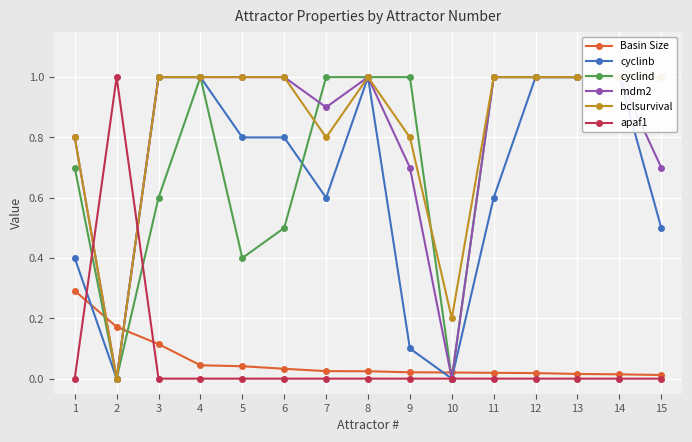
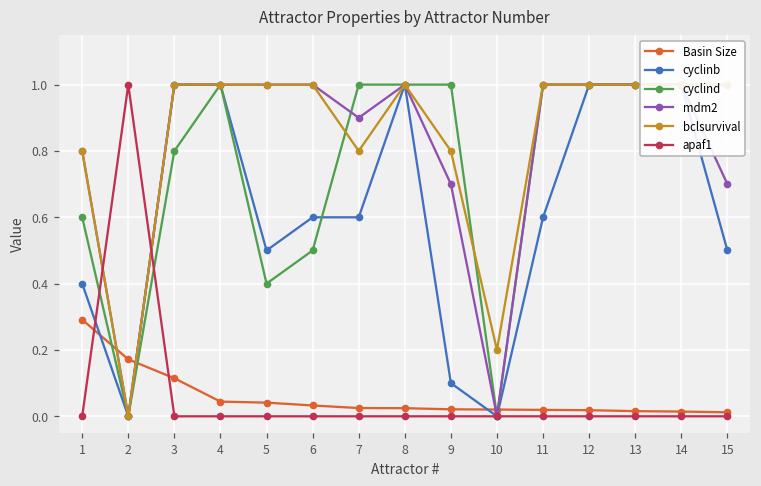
cyclind, 1: 0.7 -> 0.6
cyclind, 3: 0.6 -> 0.8
cyclinb, 5: 0.8 -> 0.5
cyclinb, 6: 0.8 -> 0.6
